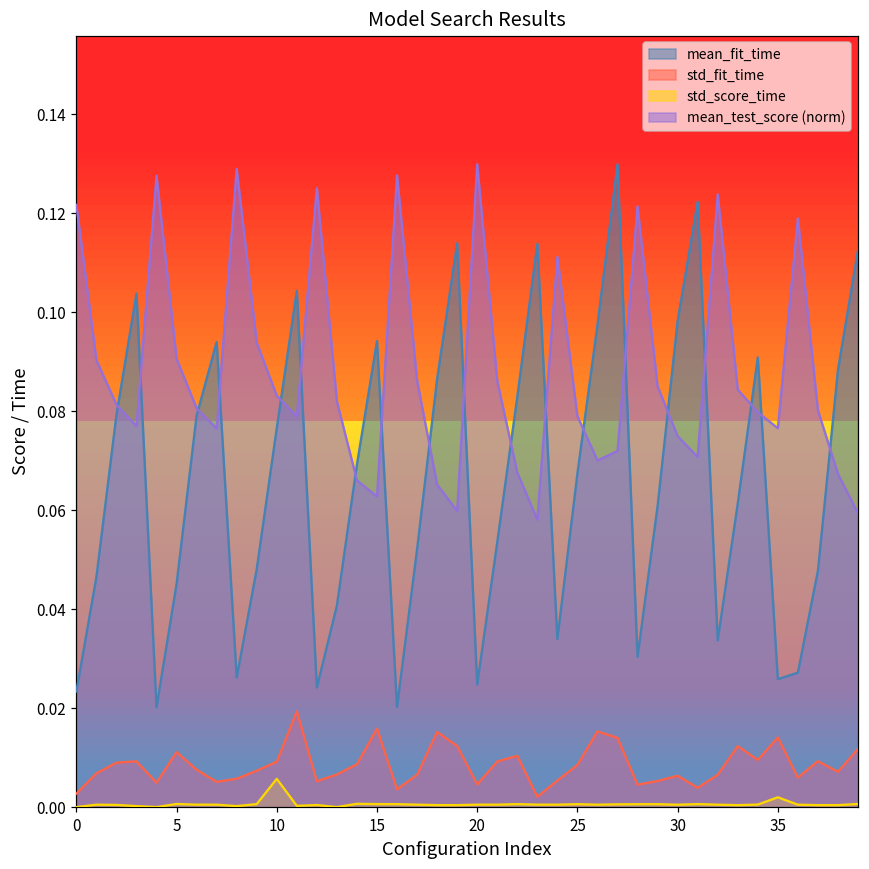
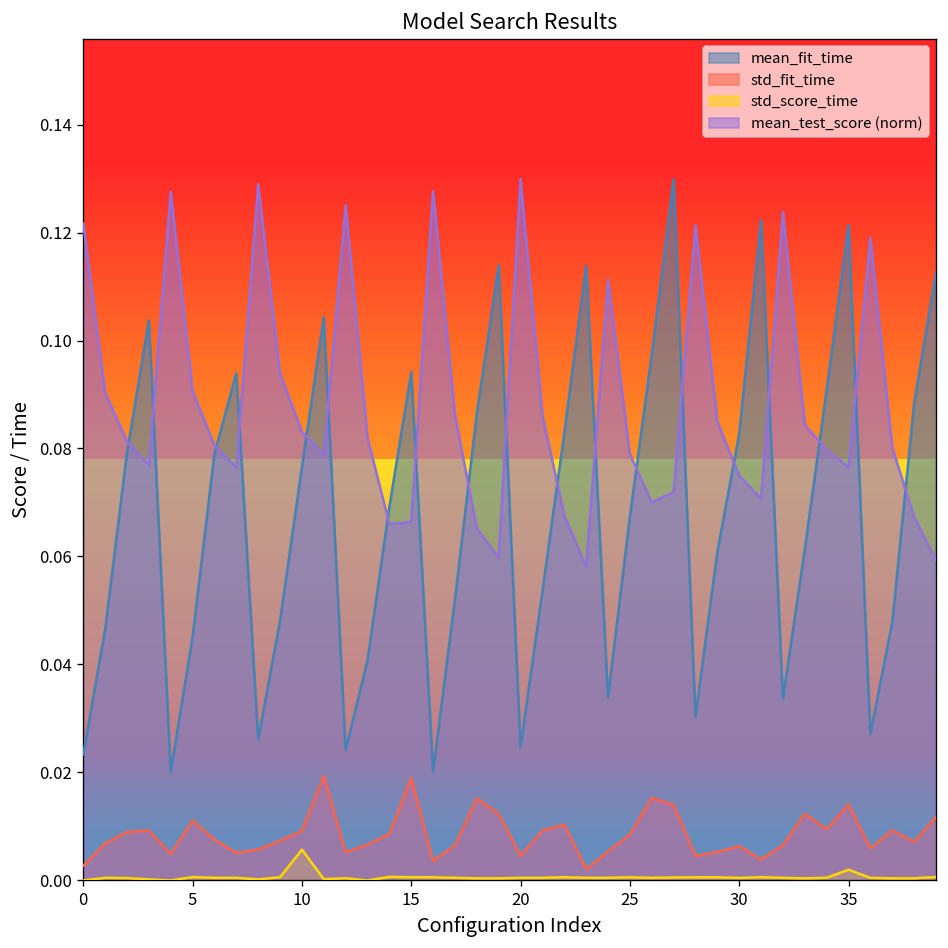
std_fit_time, 15: 0.016 -> 0.019
mean_test_score (norm), 15: 0.063 -> 0.066
mean_fit_time, 30: 0.098 -> 0.083
mean_fit_time, 35: 0.026 -> 0.121
